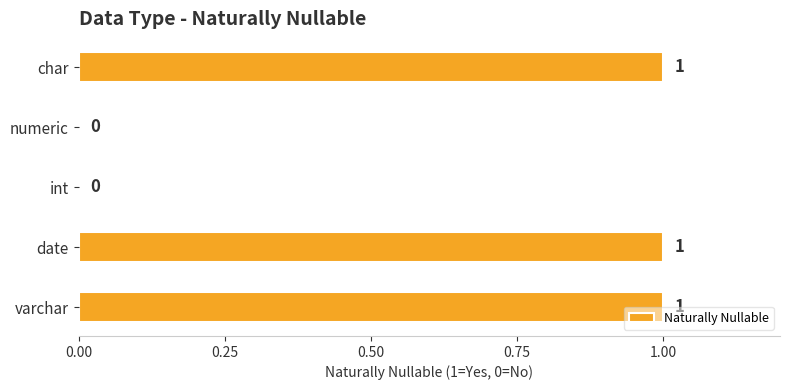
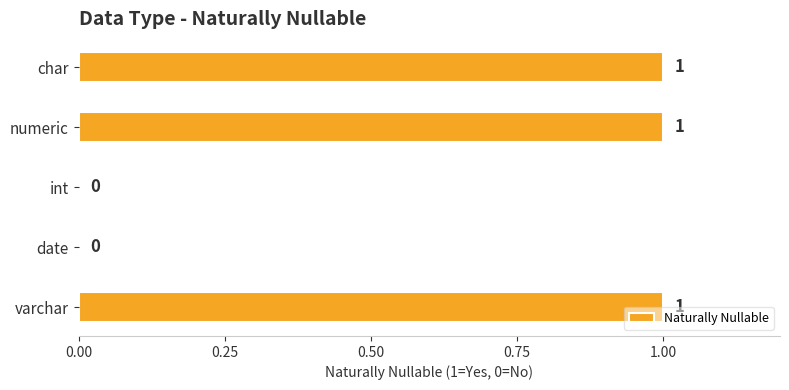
numeric: 0 -> 1
date: 1 -> 0
